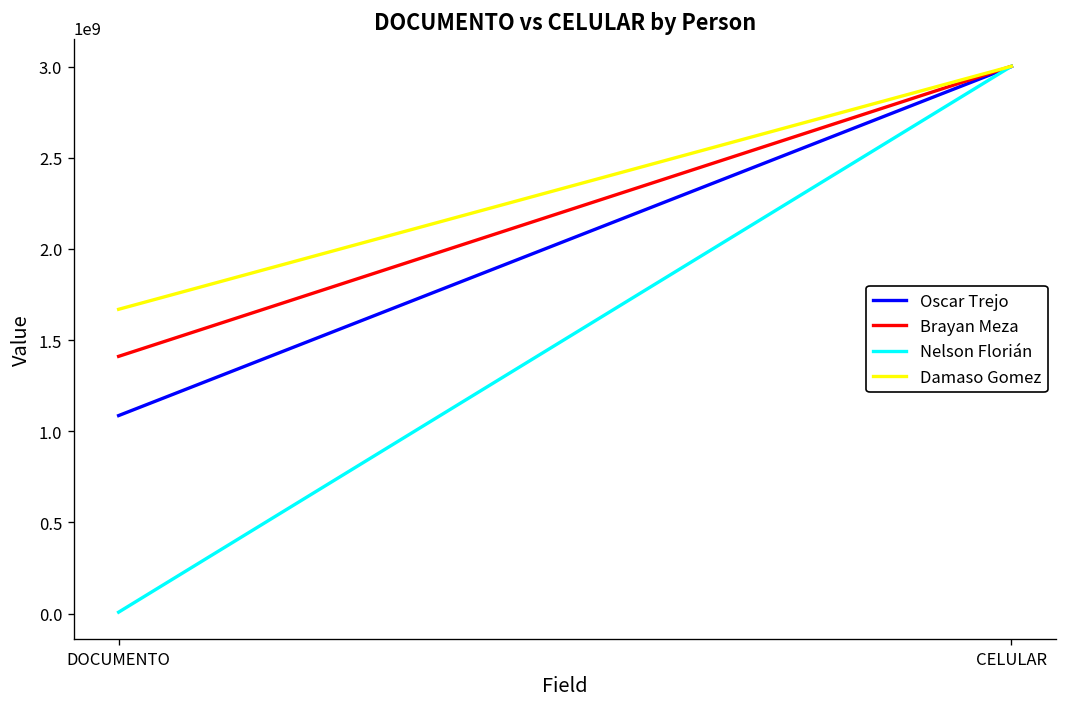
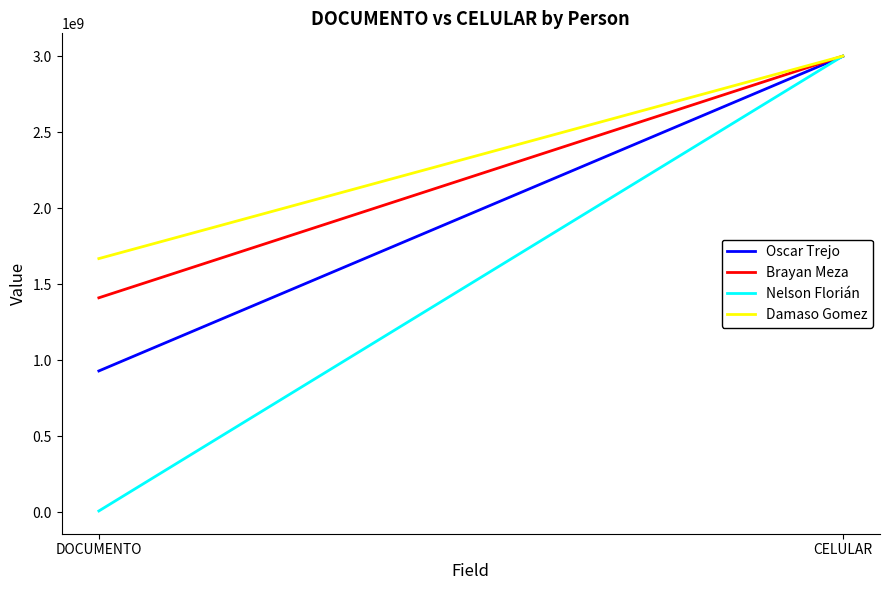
Oscar Trejo, DOCUMENTO: 1090000000 -> 930000000
